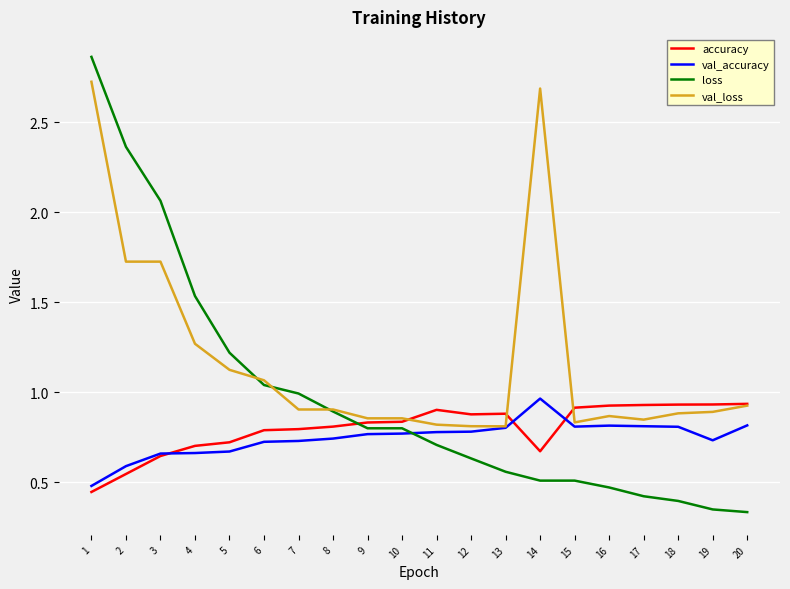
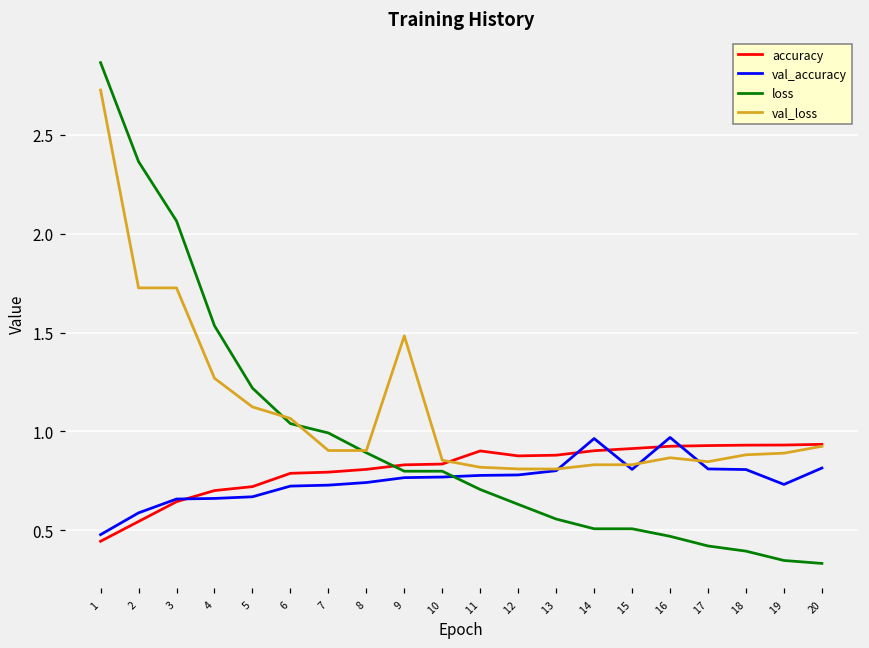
val_loss, 9: 0.85 -> 1.48
accuracy, 14: 0.67 -> 0.90
val_loss, 14: 2.69 -> 0.83
val_accuracy, 16: 0.81 -> 0.97
